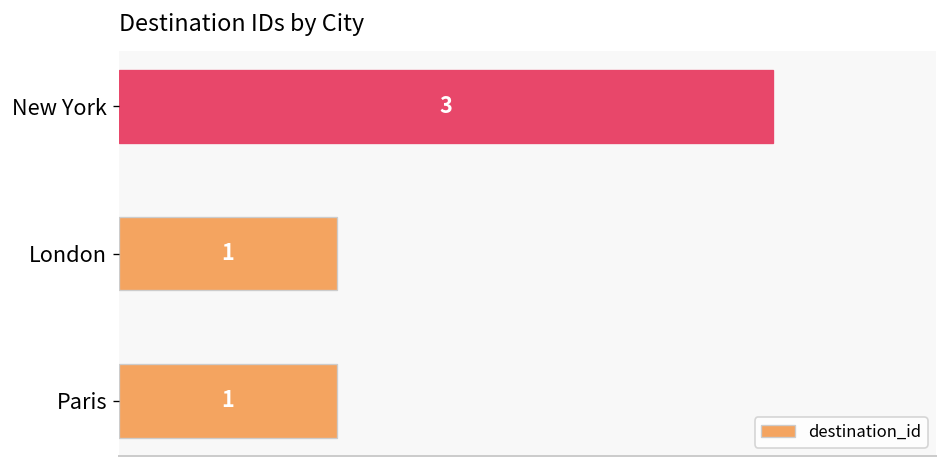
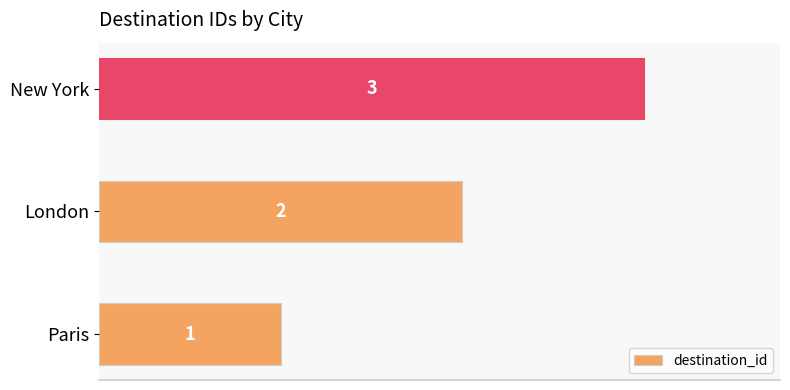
London: 1 -> 2
